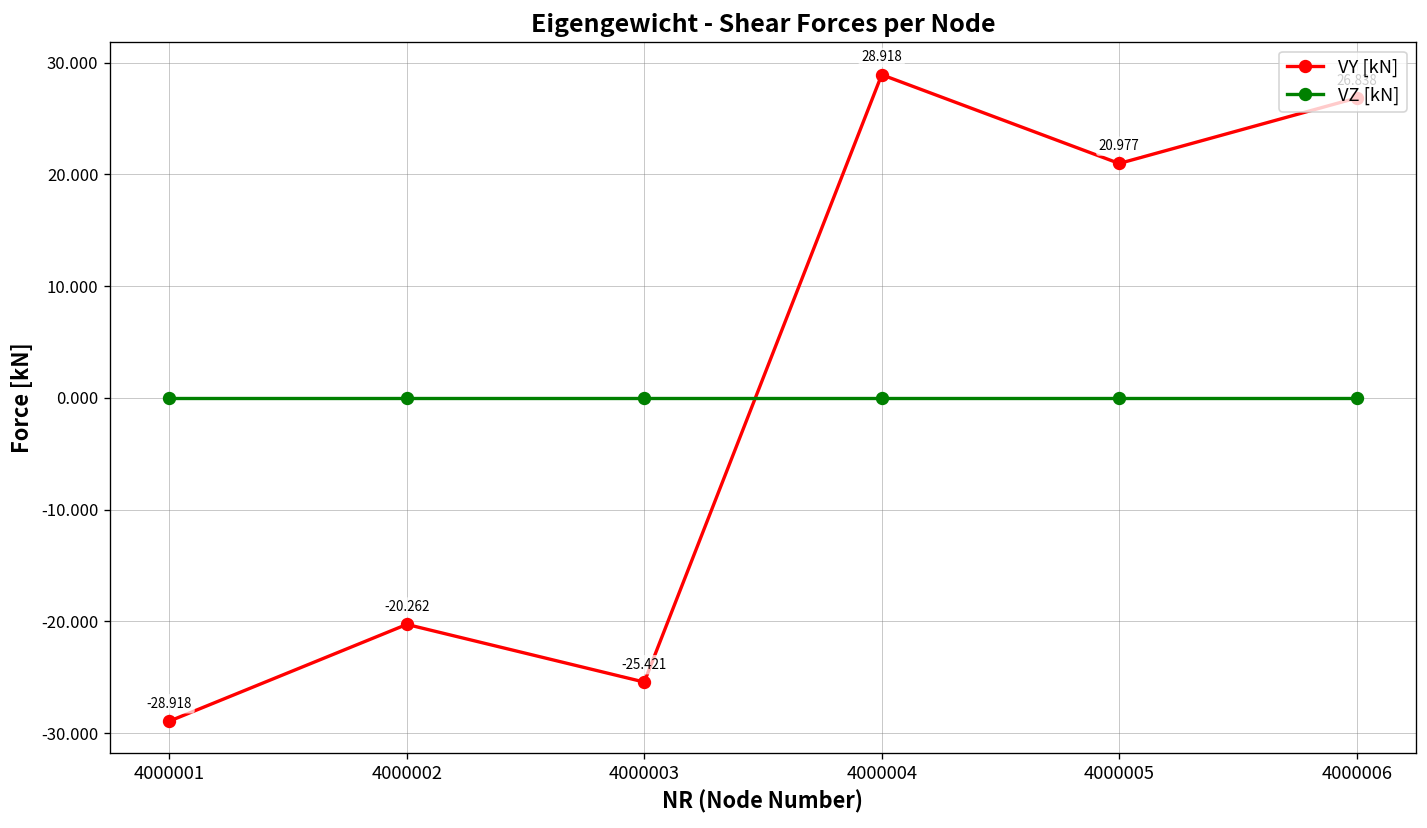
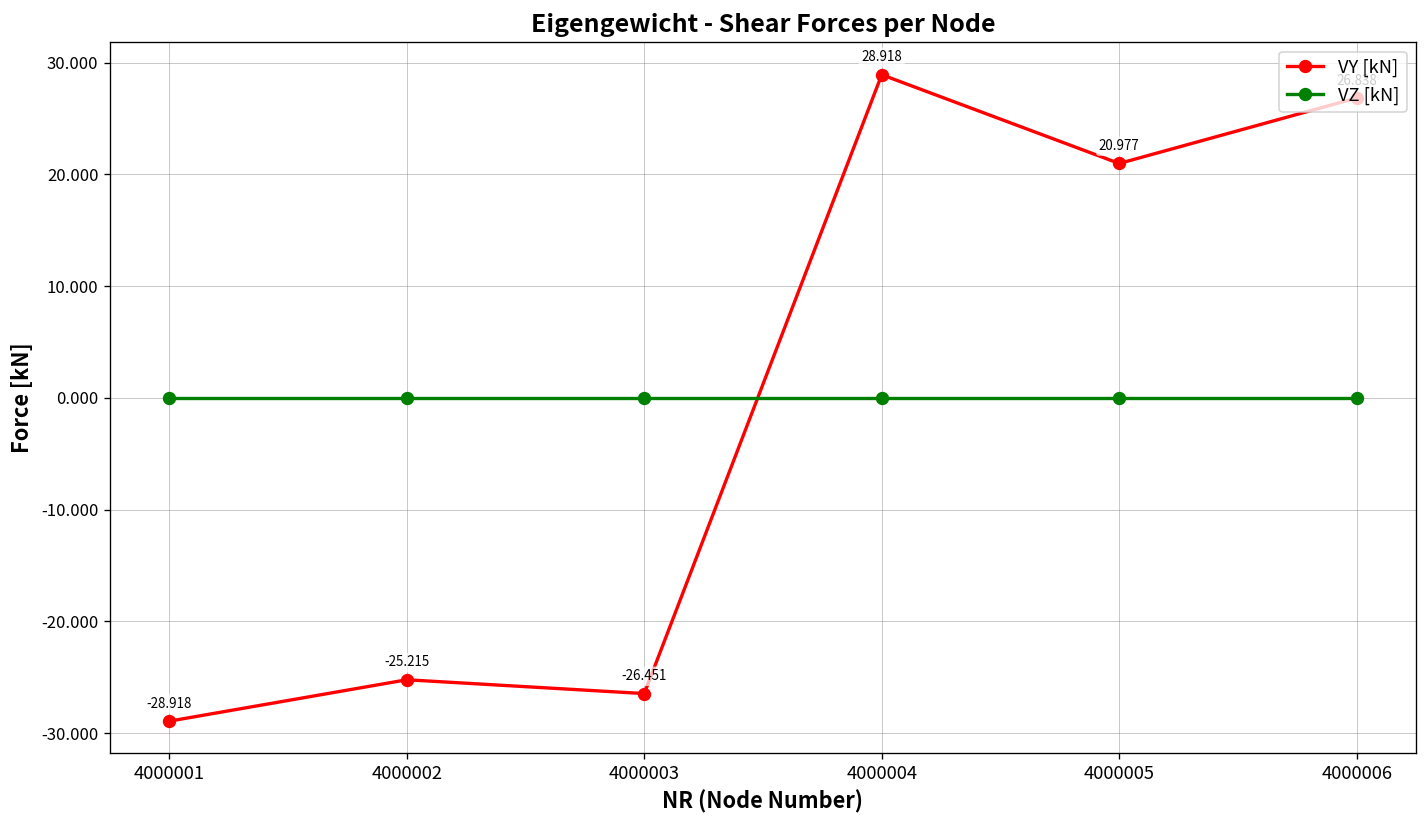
VY [kN], 4000002: -20.262 -> -25.215
VY [kN], 4000003: -25.421 -> -26.451
